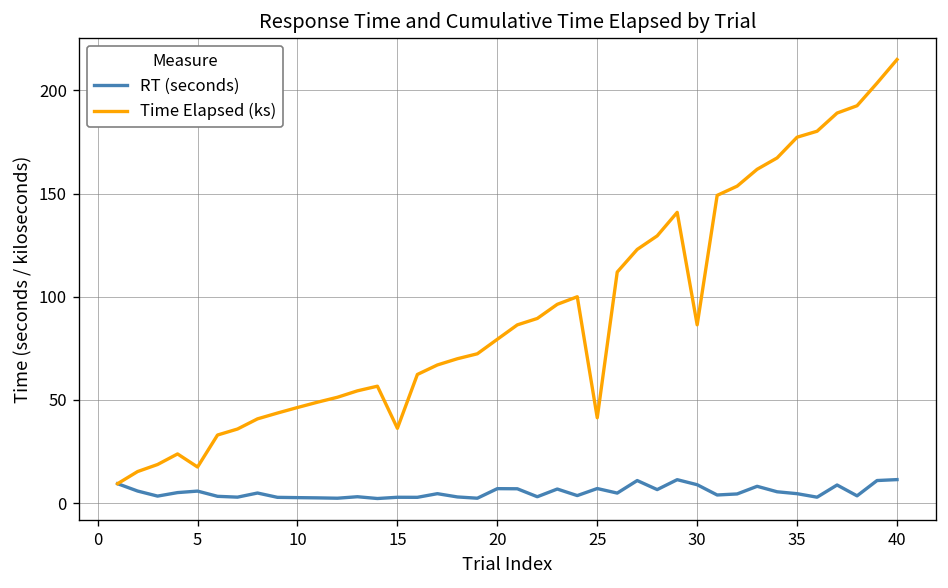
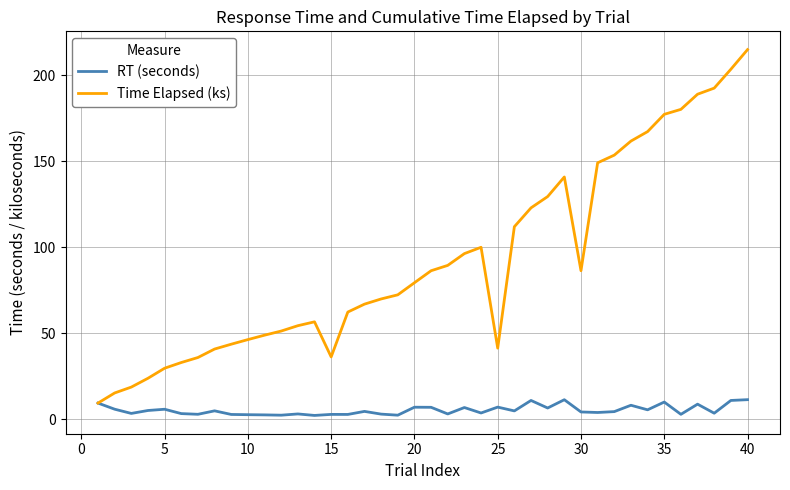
Time Elapsed (ks), 5: 18 -> 30
RT (seconds), 30: 9 -> 4
RT (seconds), 35: 5 -> 10
